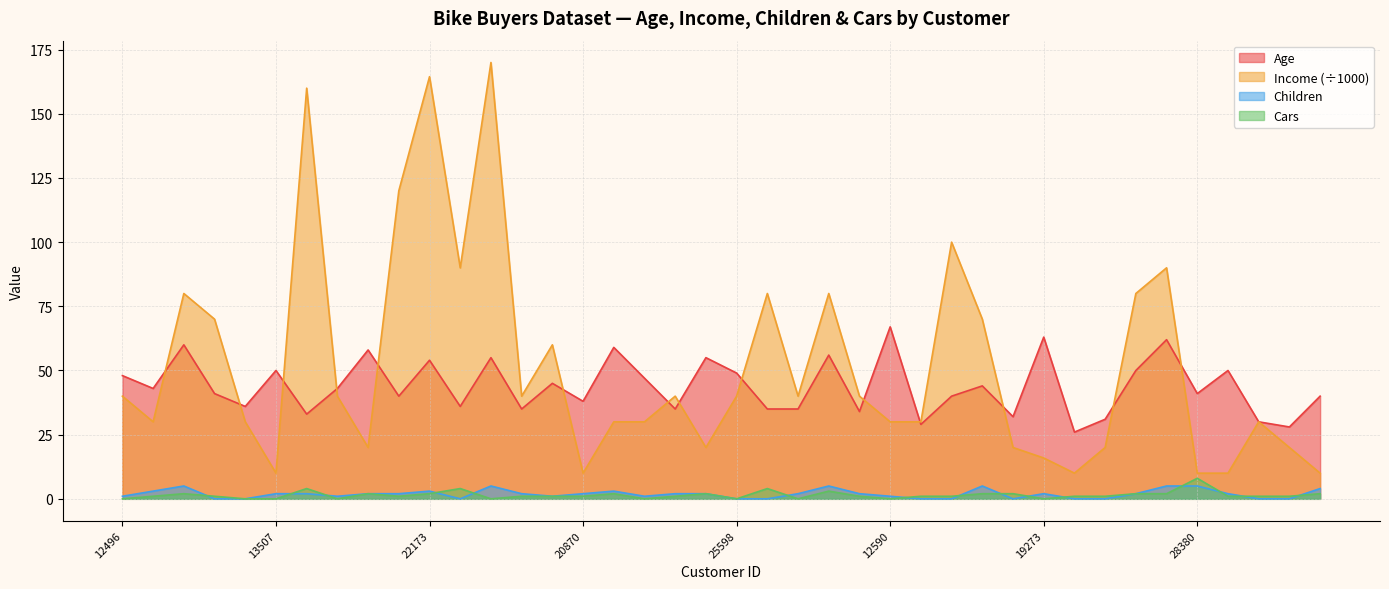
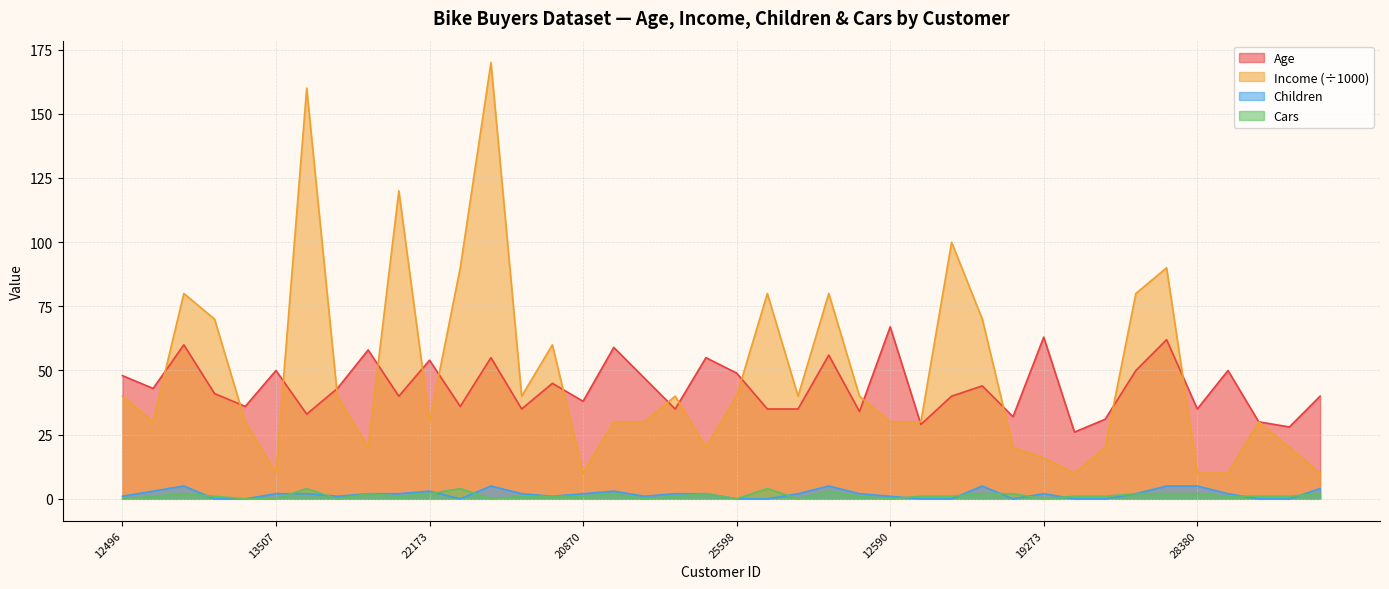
Income (÷1000), 22173: 164 -> 30
Age, 28380: 41 -> 35
Cars, 28380: 8 -> 2
